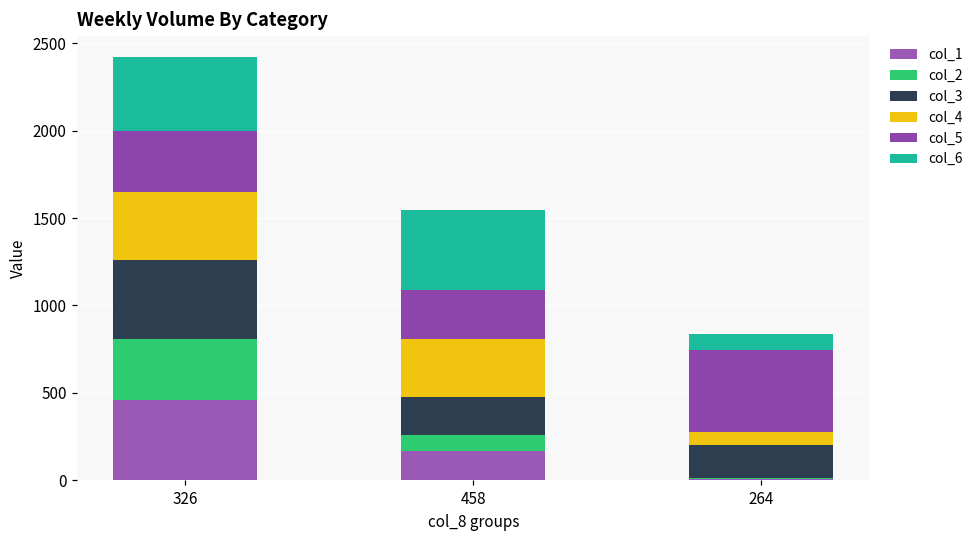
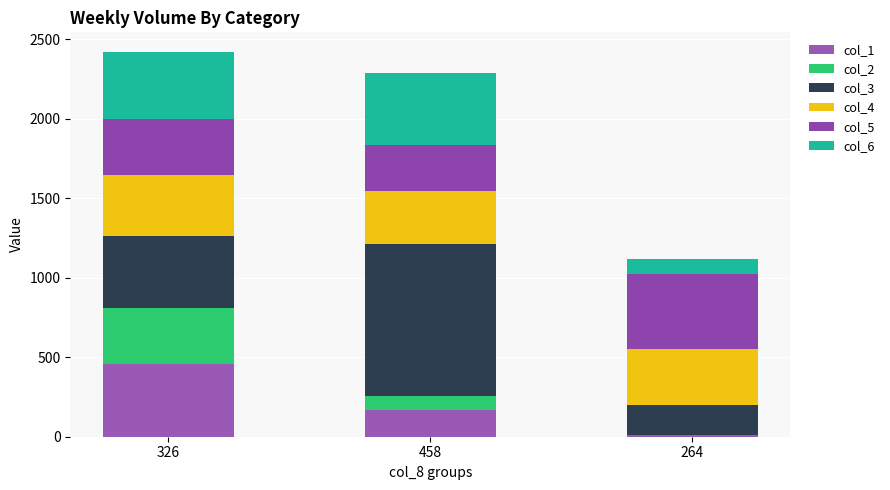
col_3, 458: 220 -> 960
col_4, 264: 70 -> 350
